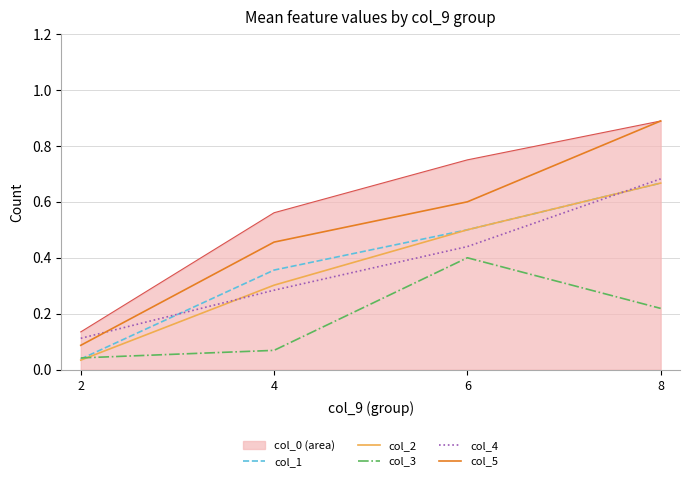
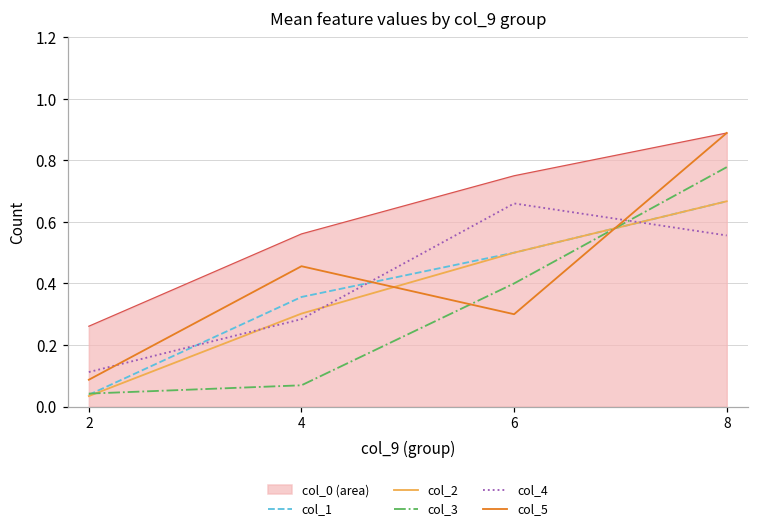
col_0 (area), 2: 0.14 -> 0.26
col_4, 6: 0.44 -> 0.66
col_5, 6: 0.6 -> 0.3
col_3, 8: 0.22 -> 0.78
col_4, 8: 0.68 -> 0.56
